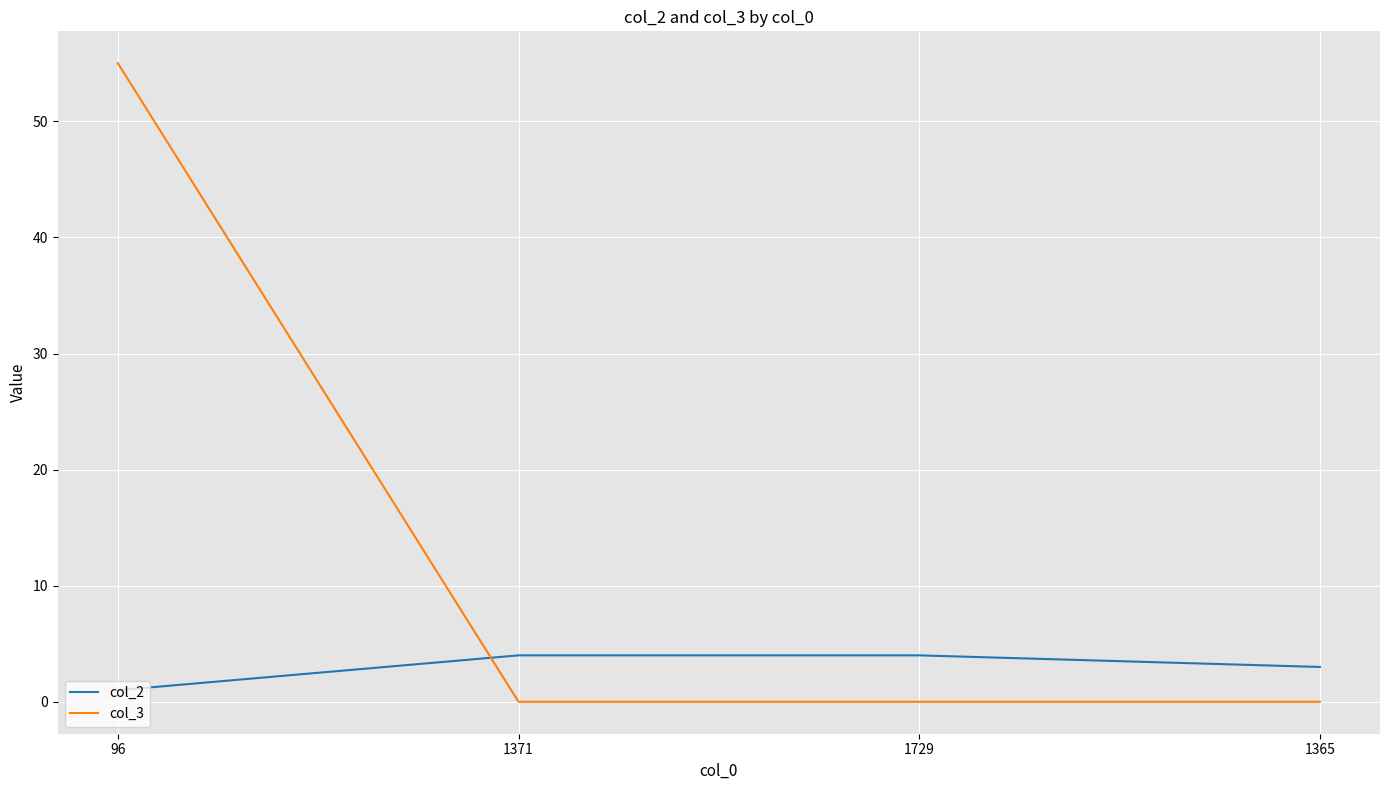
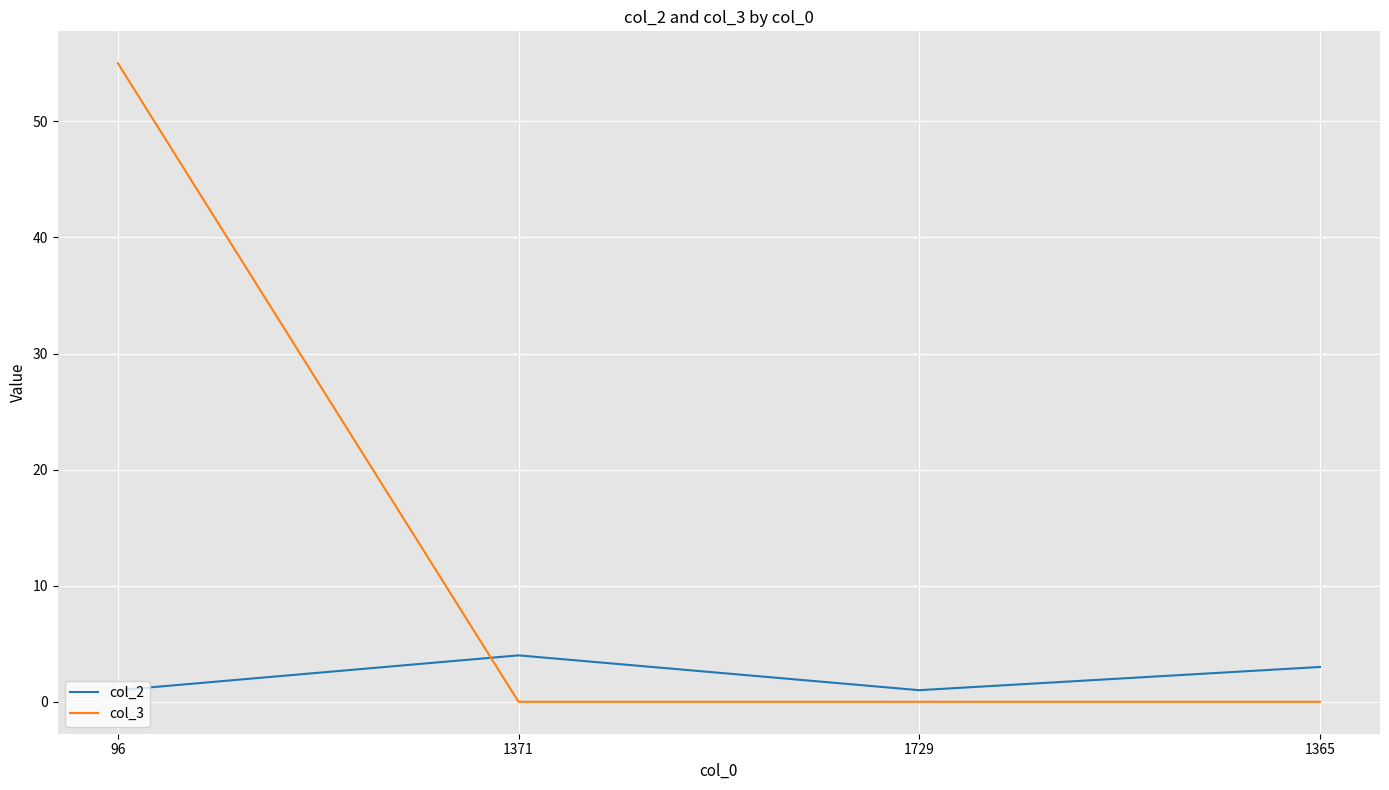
col_2, 1729: 4 -> 1
